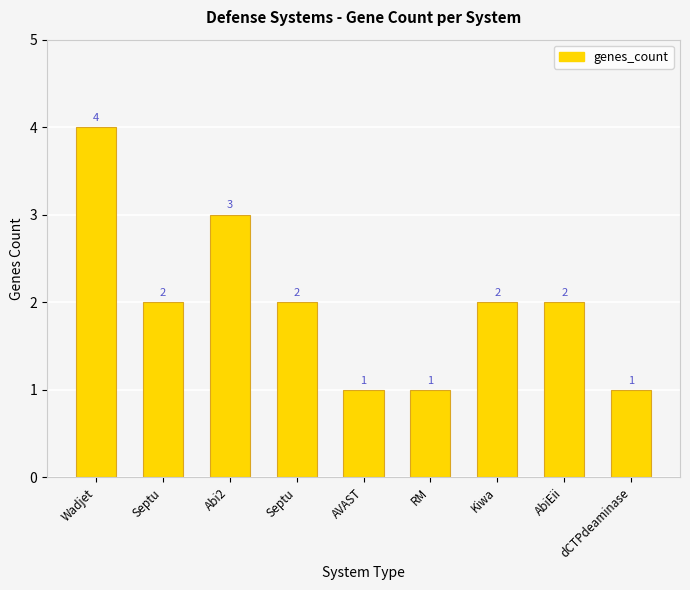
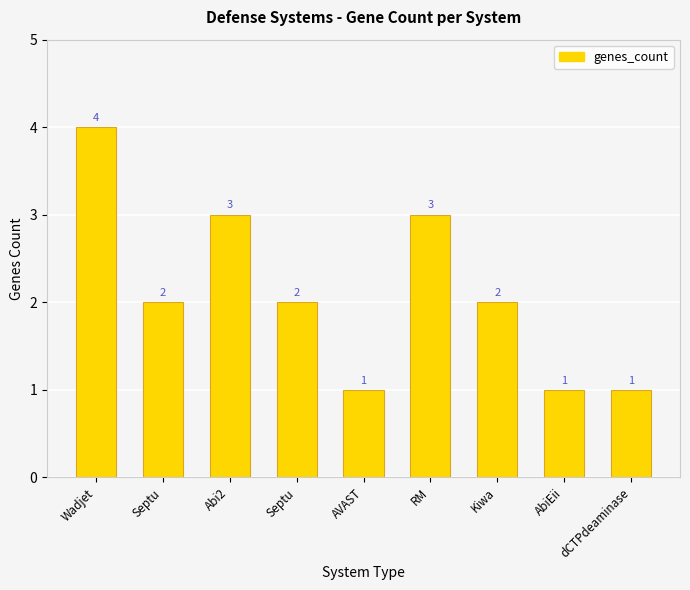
RM: 1 -> 3
AbiEii: 2 -> 1
